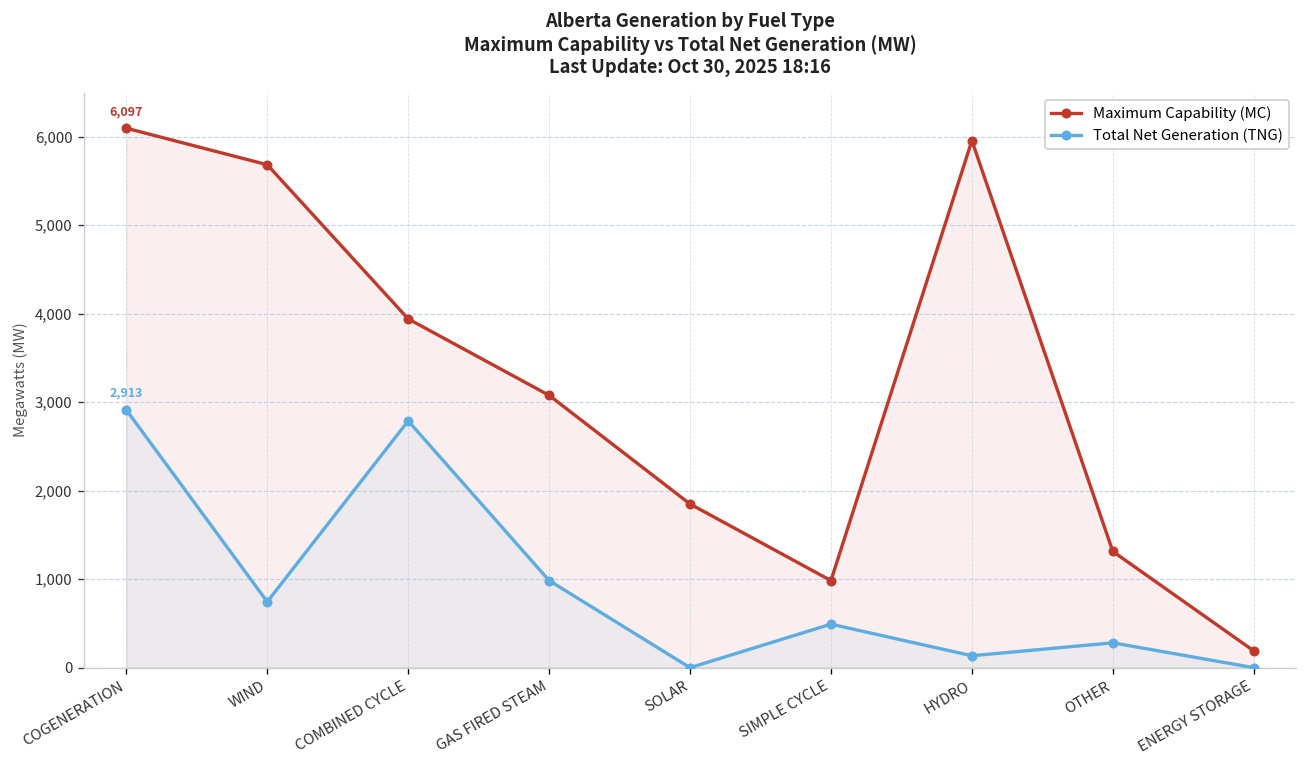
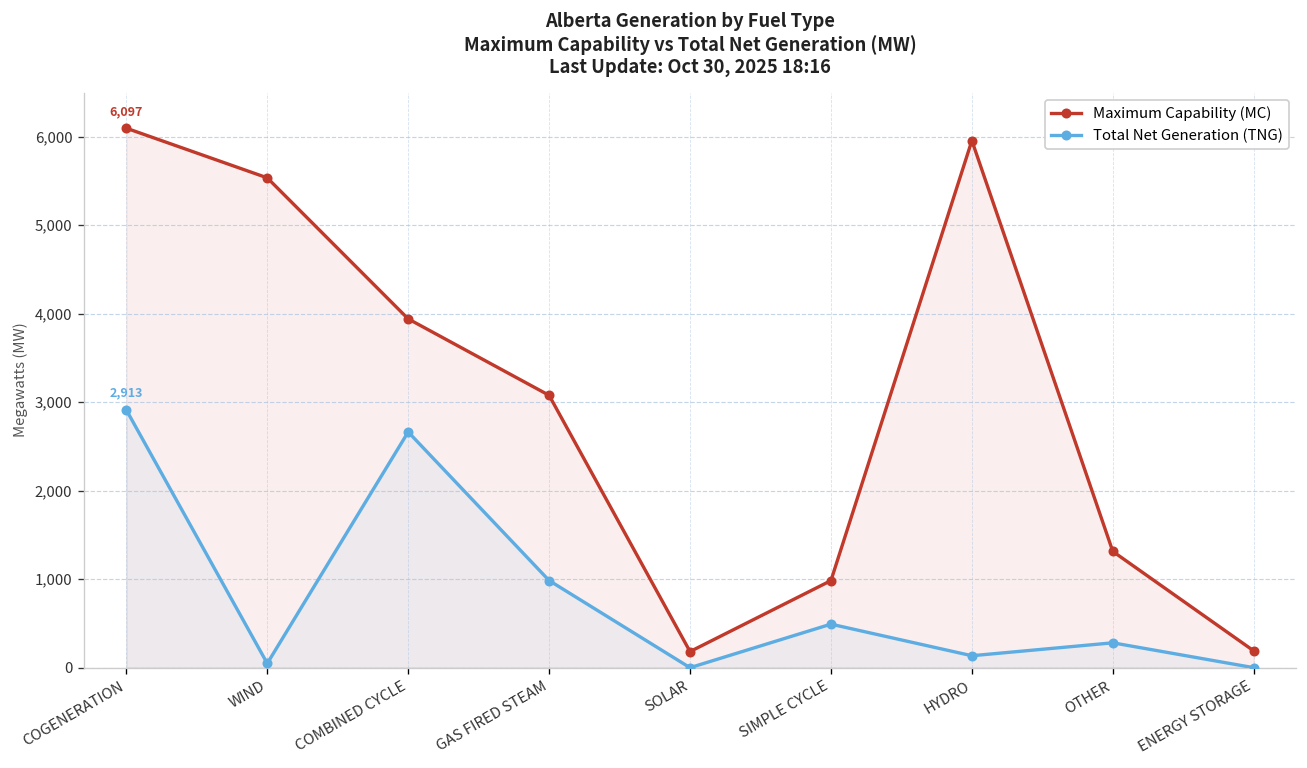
Maximum Capability (MC), WIND: 5,700 -> 5,500
Total Net Generation (TNG), WIND: 700 -> 0
Total Net Generation (TNG), COMBINED CYCLE: 2,800 -> 2,700
Maximum Capability (MC), SOLAR: 1,900 -> 200
